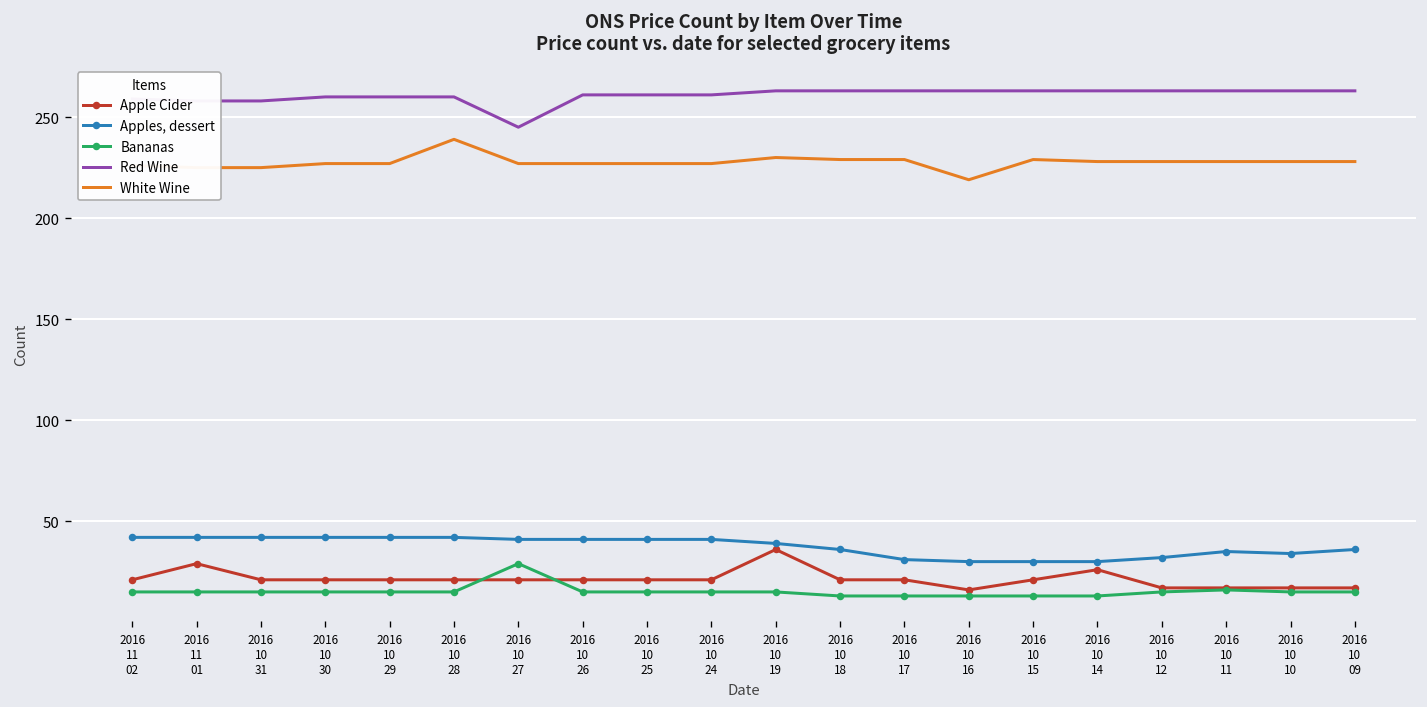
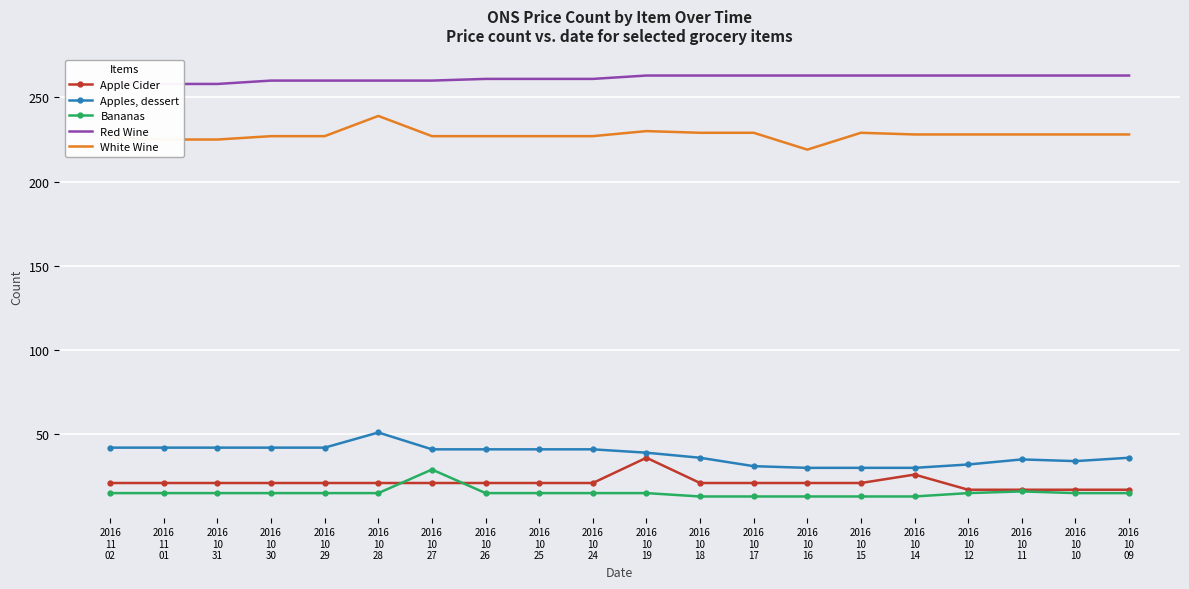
Apple Cider, 2016 11 01: 29 -> 21
Apples, dessert, 2016 10 28: 42 -> 51
Red Wine, 2016 10 27: 245 -> 260
Apple Cider, 2016 10 16: 16 -> 21
